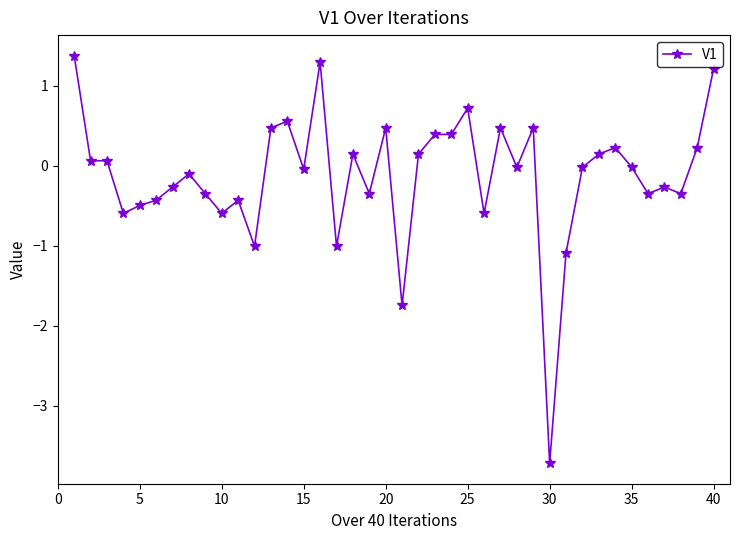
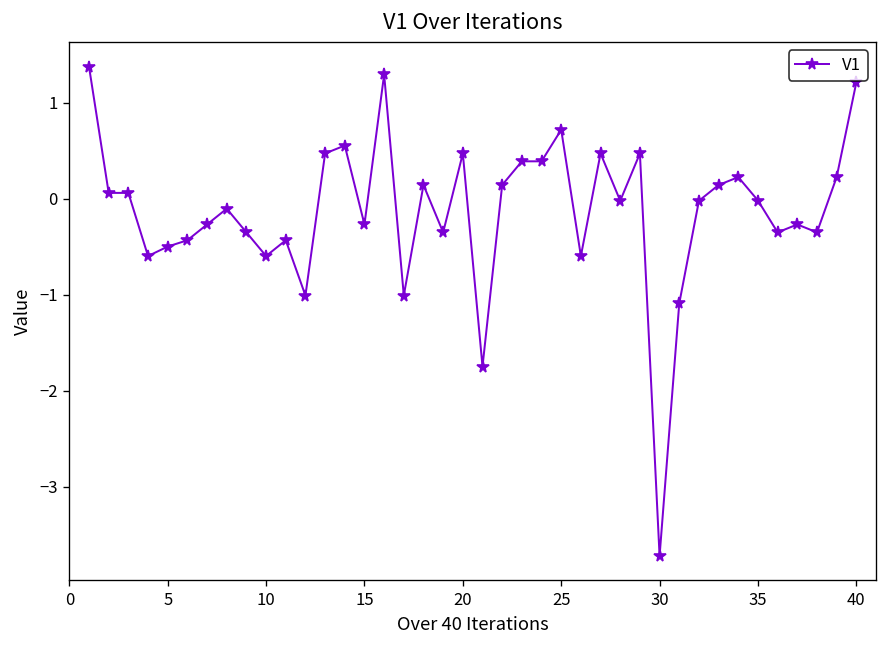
15: 0.0 -> -0.3
